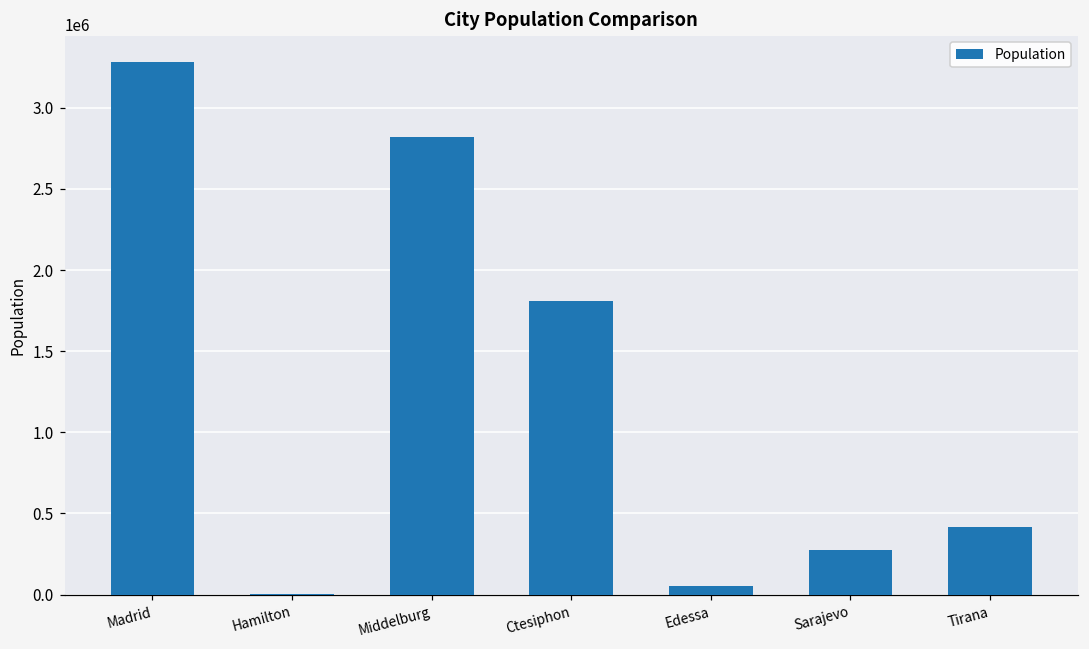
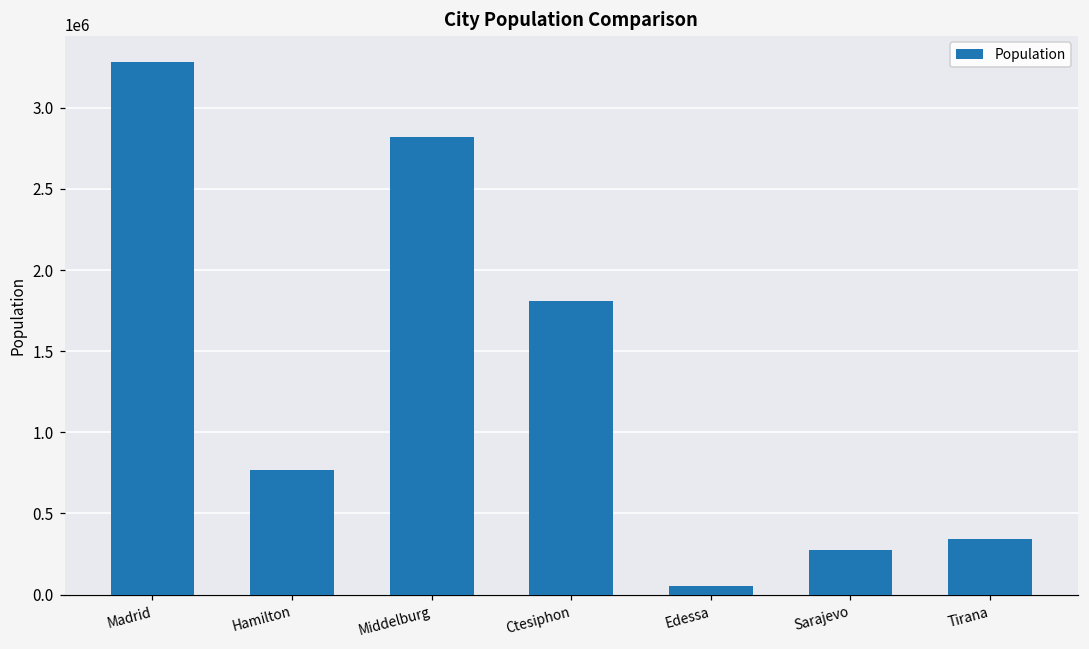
Hamilton: 0 -> 770000
Tirana: 420000 -> 350000
